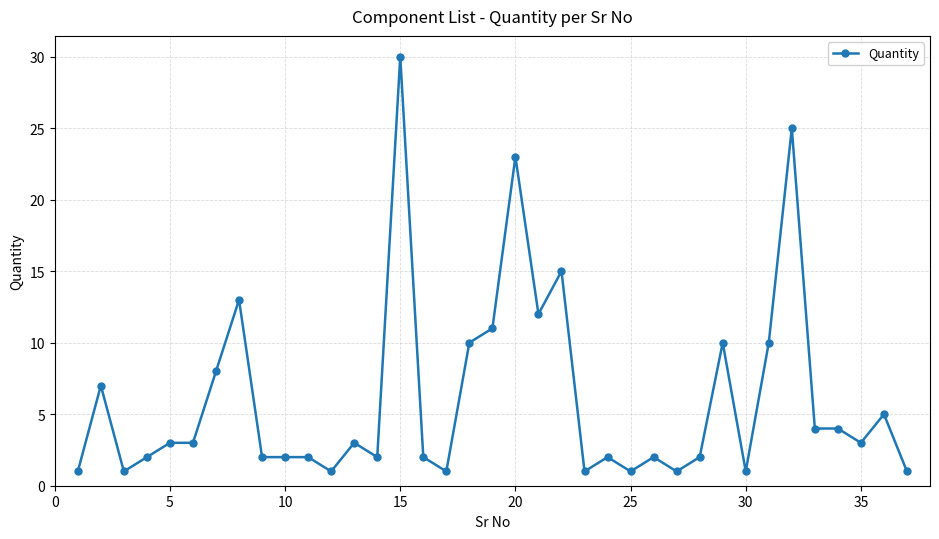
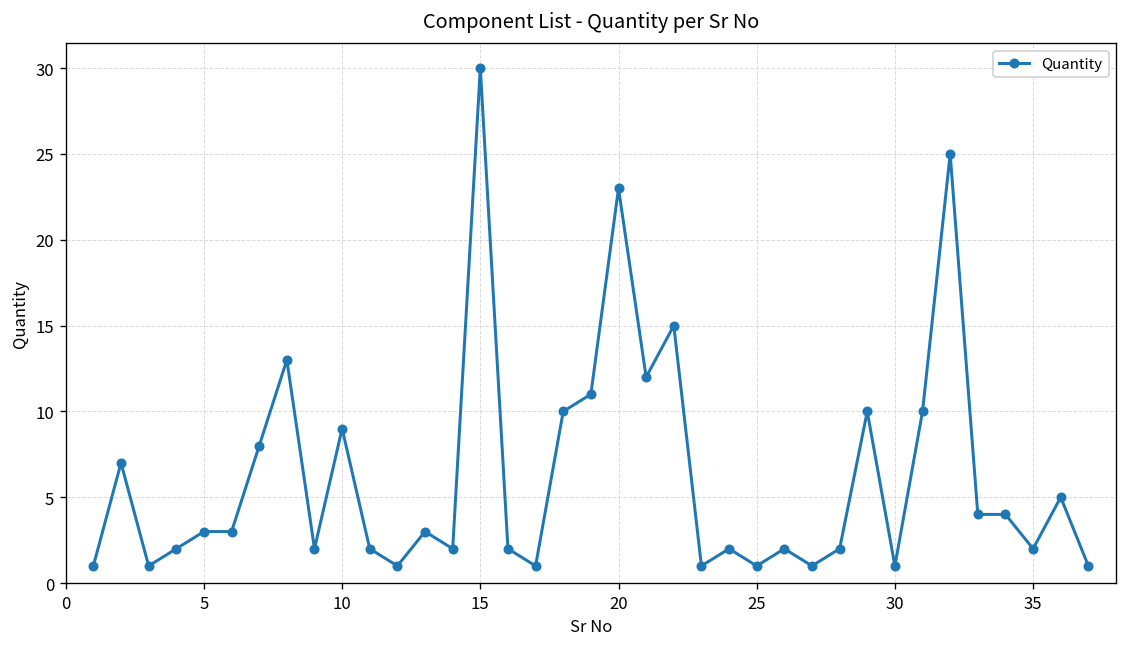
10: 2 -> 9
35: 3 -> 2
